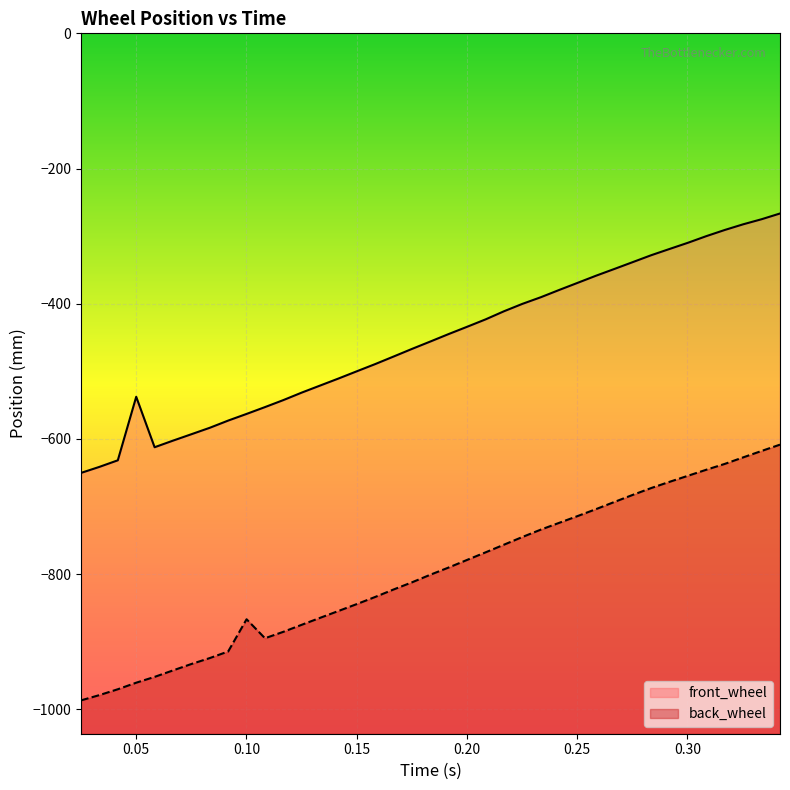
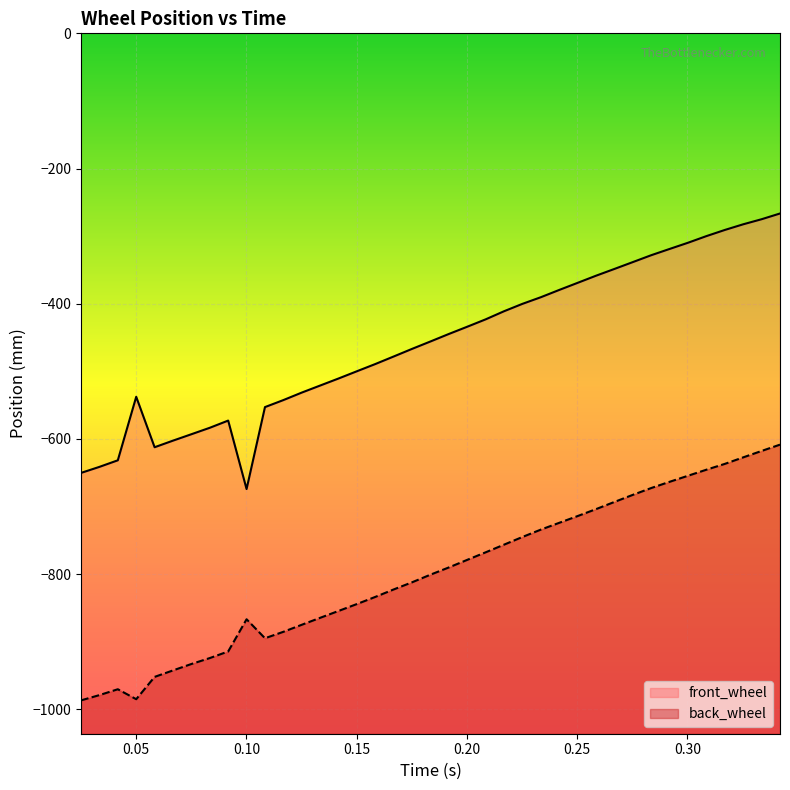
back_wheel, 0.05: -960 -> -990
front_wheel, 0.10: -560 -> -670
